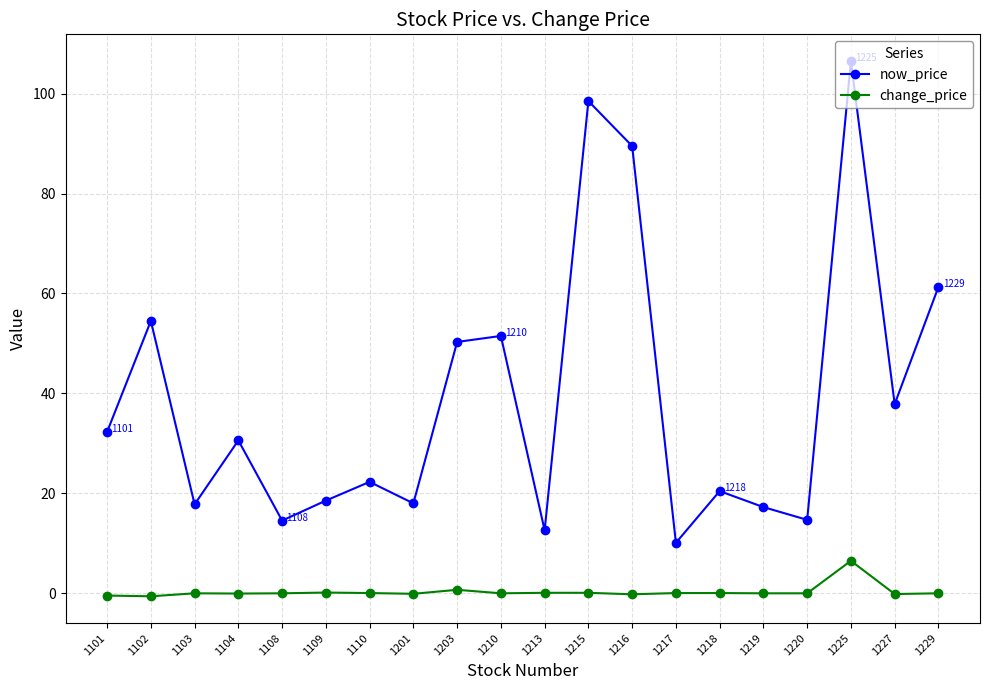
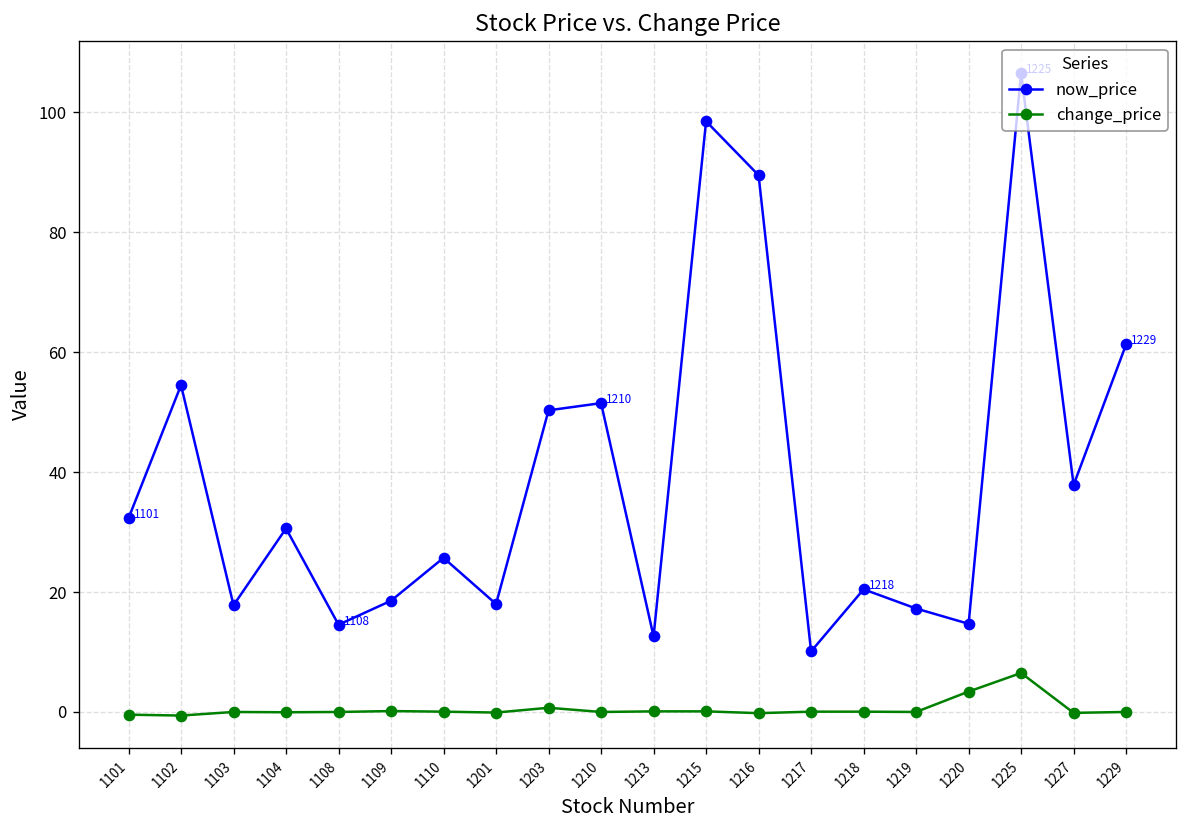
now_price, 1110: 22 -> 26
change_price, 1220: 0 -> 3
